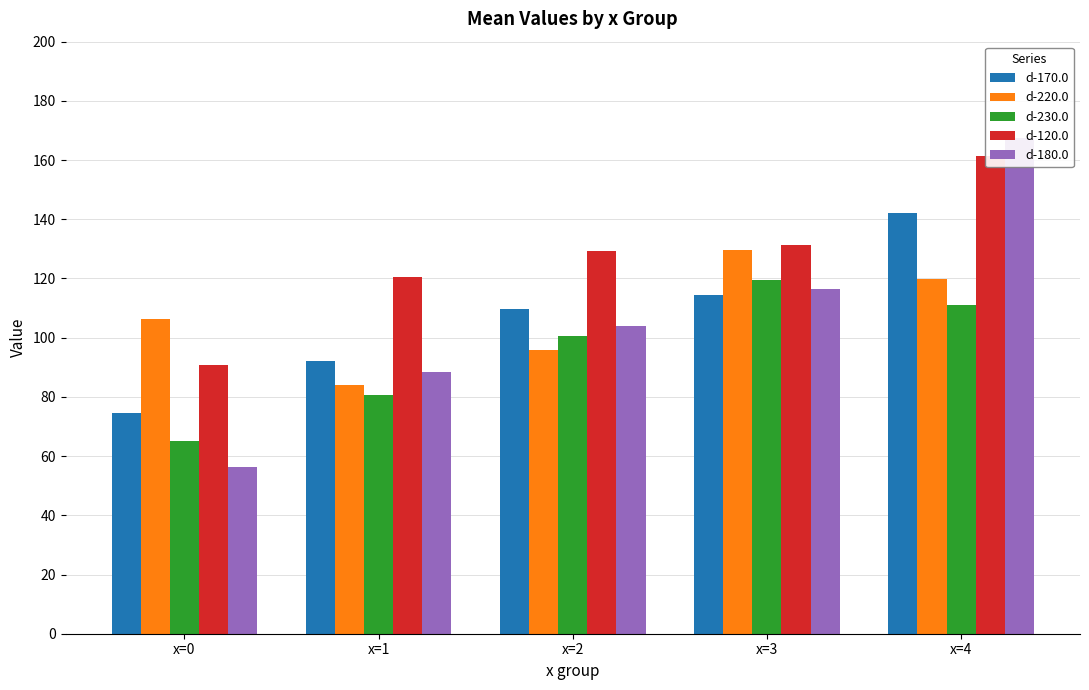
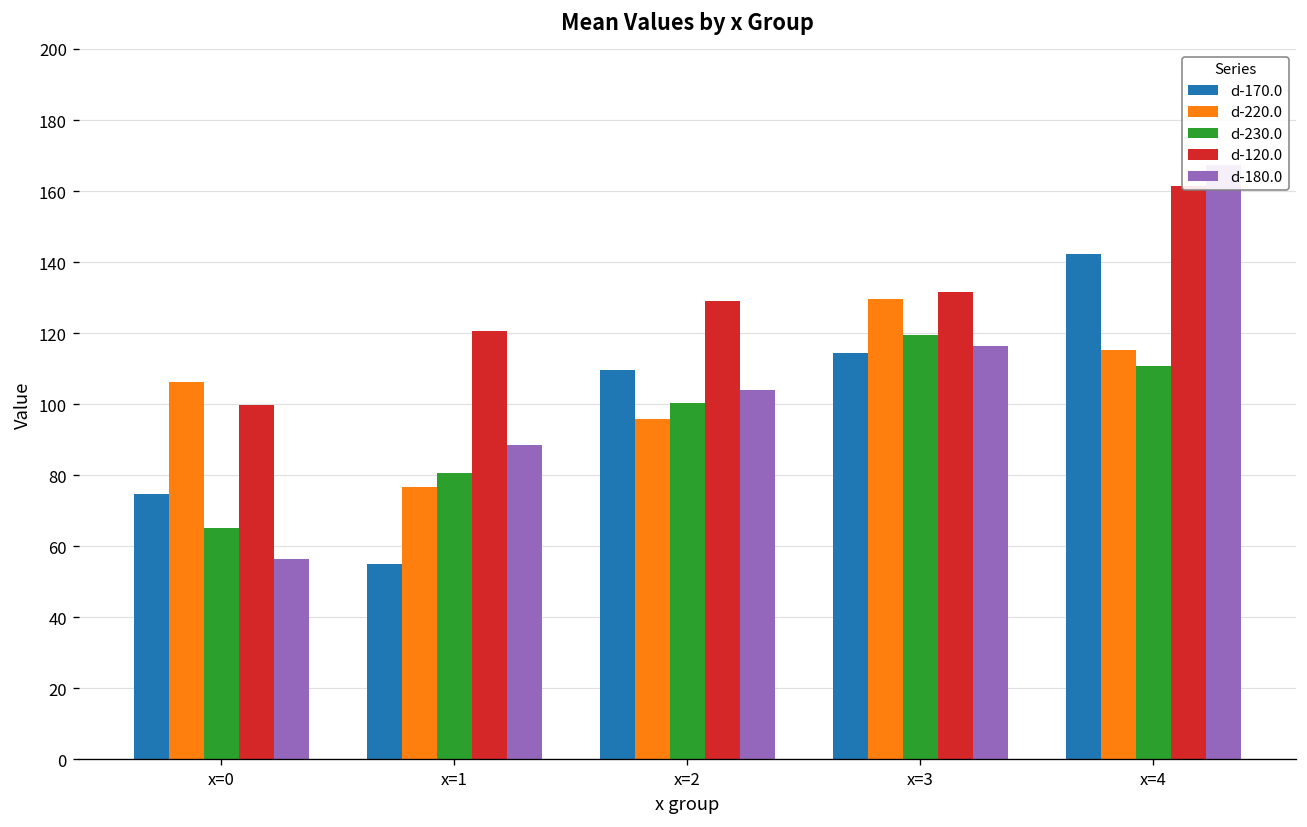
d-120.0, x=0: 91 -> 100
d-170.0, x=1: 92 -> 55
d-220.0, x=1: 84 -> 77
d-220.0, x=4: 120 -> 115
